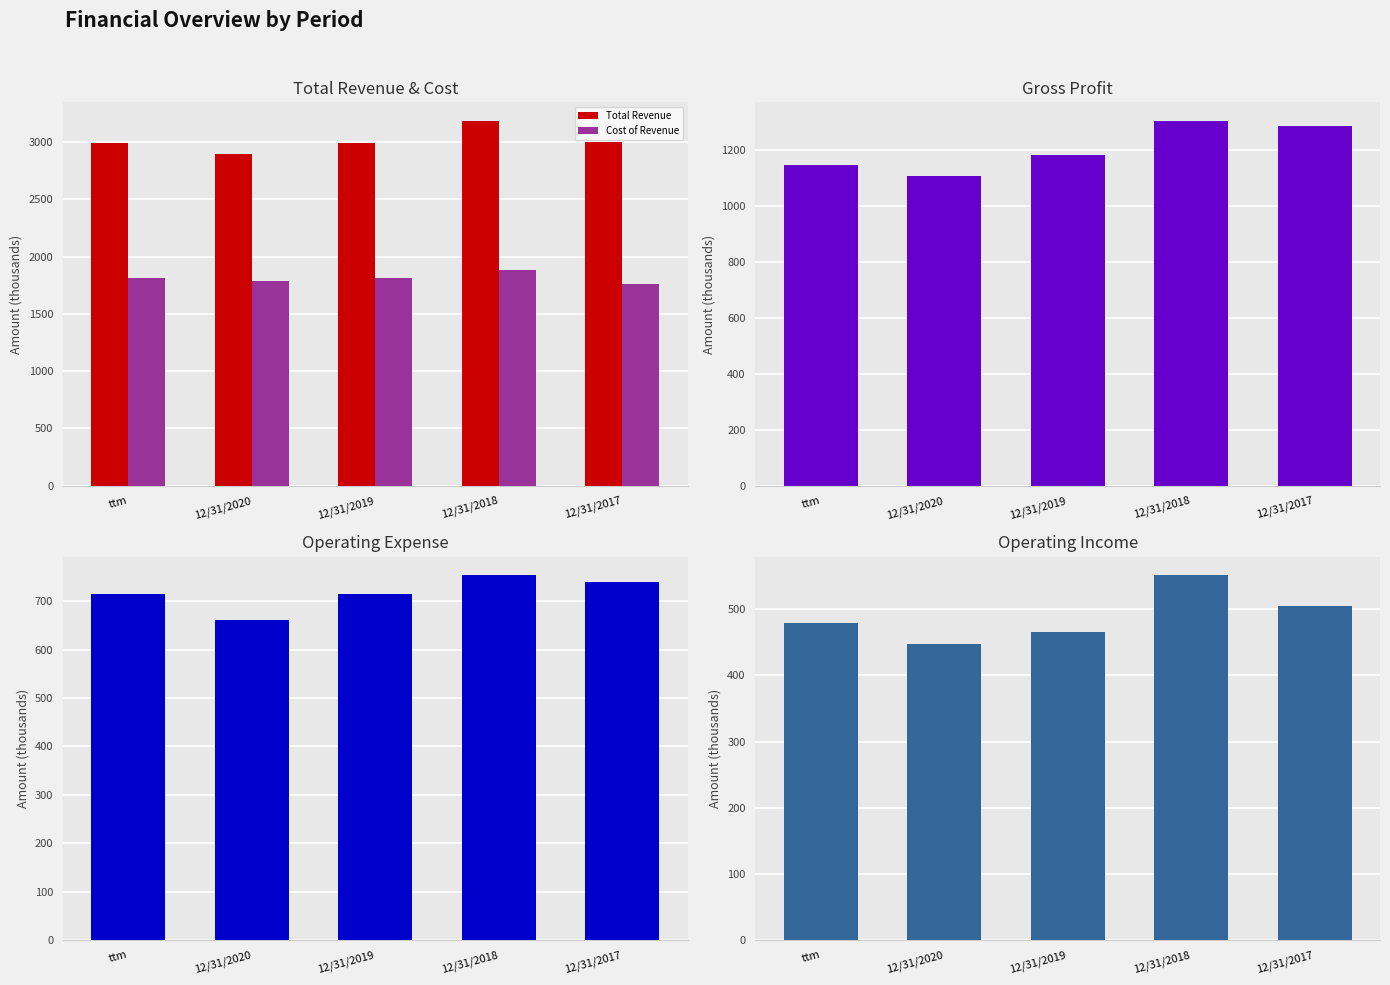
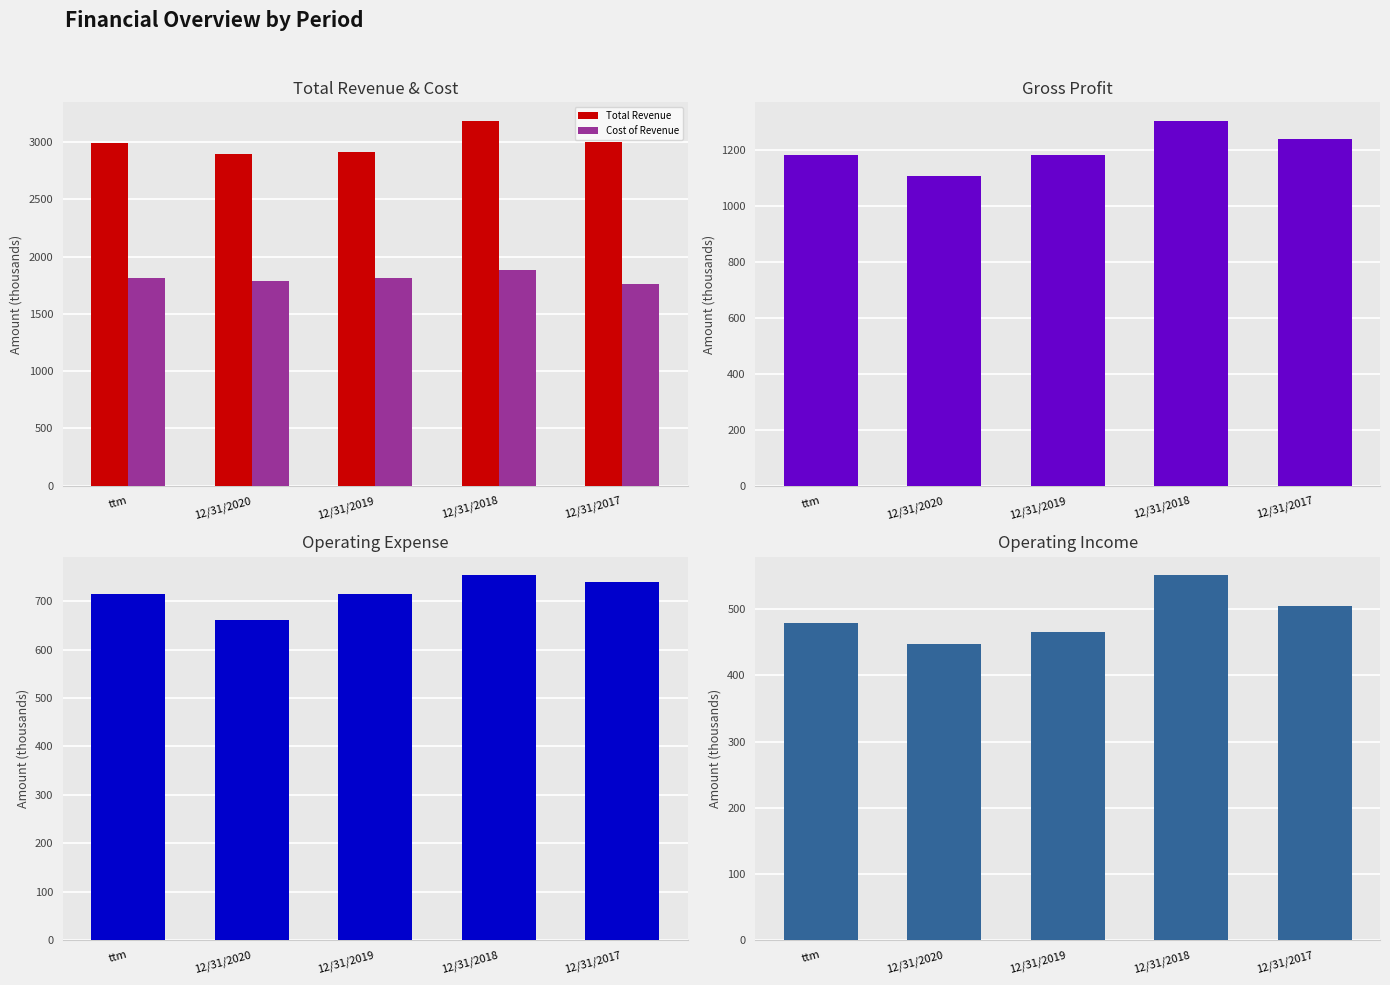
Total Revenue & Cost, Total Revenue, 12/31/2019: 2990 -> 2910
Gross Profit, ttm: 1150 -> 1180
Gross Profit, 12/31/2017: 1290 -> 1240
